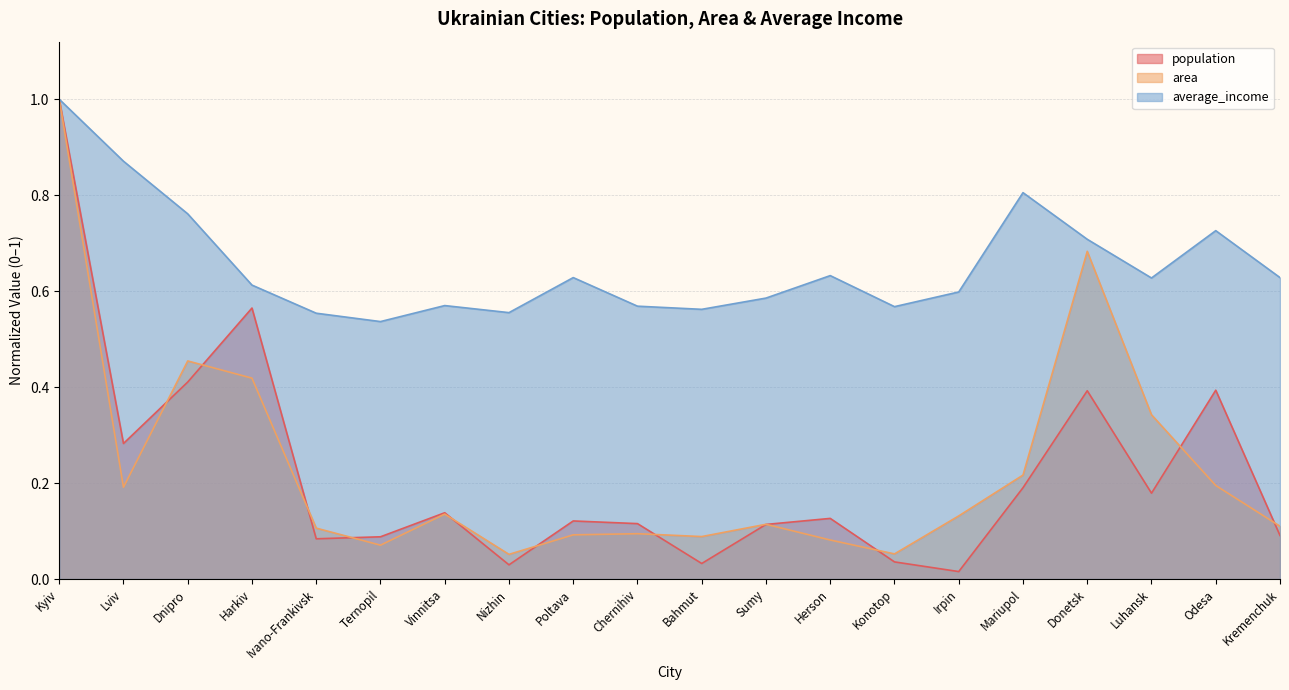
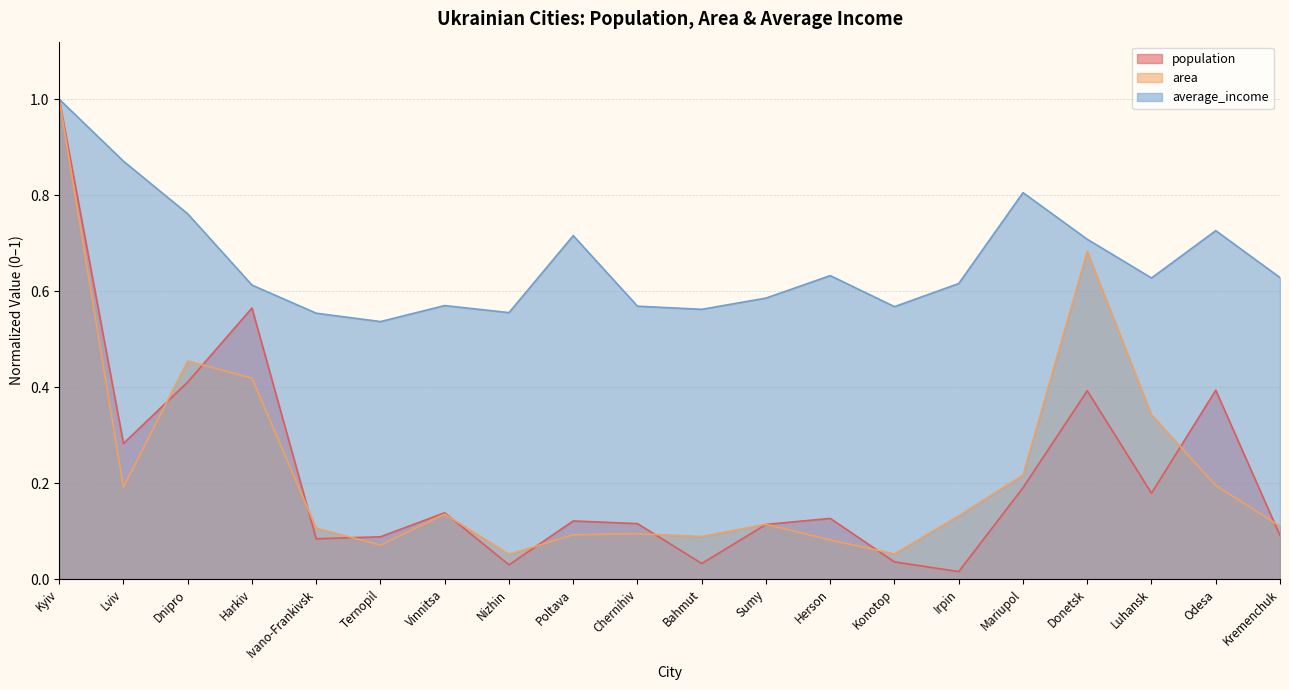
average_income, Poltava: 0.63 -> 0.72
average_income, Irpin: 0.60 -> 0.62
